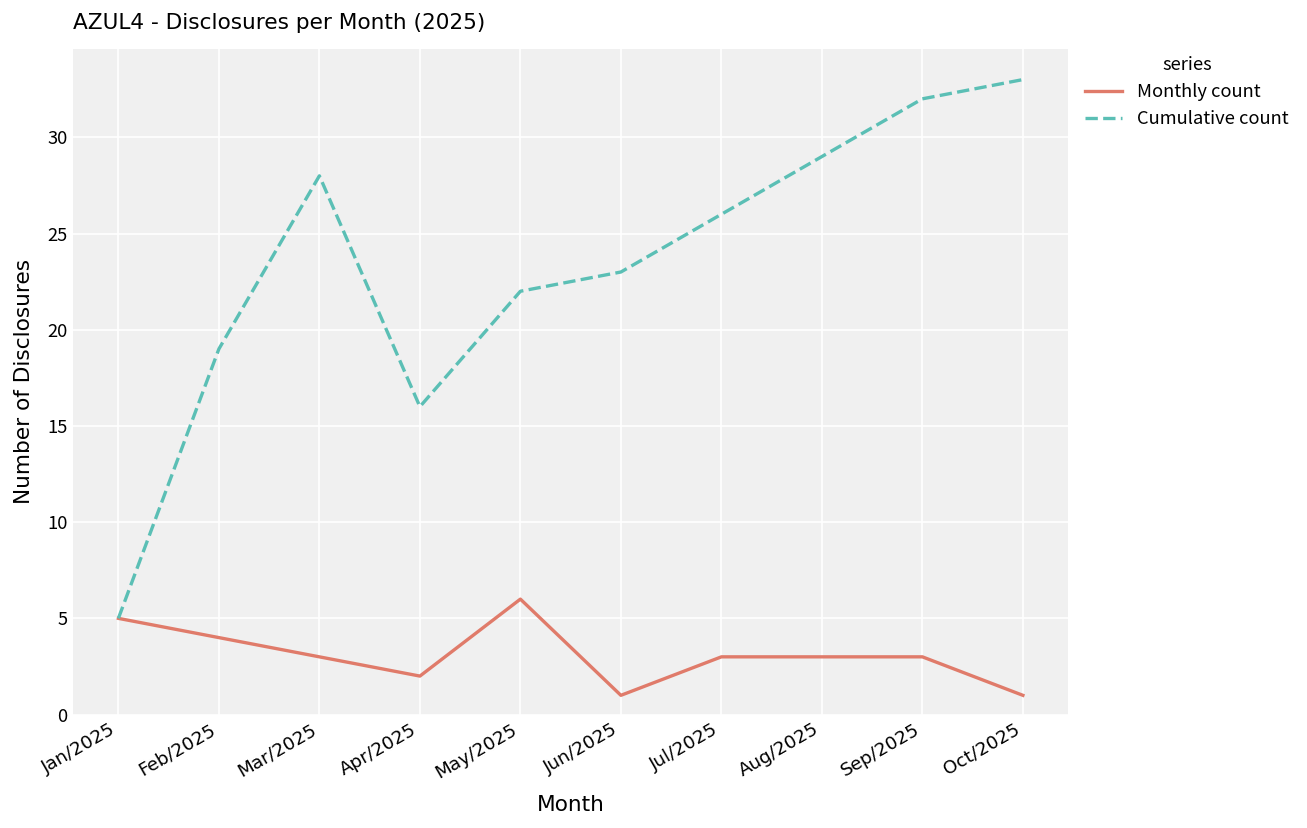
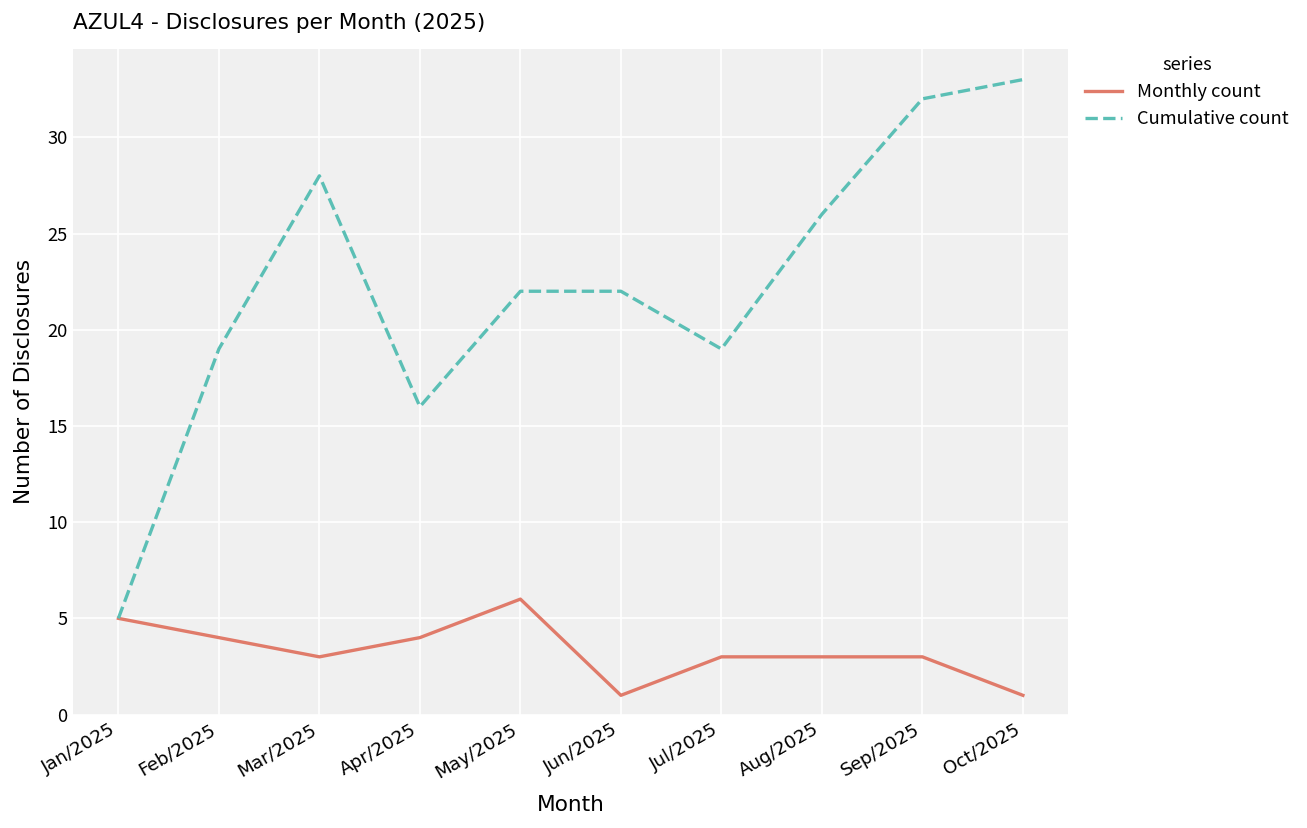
Monthly count, Apr/2025: 2 -> 4
Cumulative count, Jun/2025: 23 -> 22
Cumulative count, Jul/2025: 26 -> 19
Cumulative count, Aug/2025: 29 -> 26
